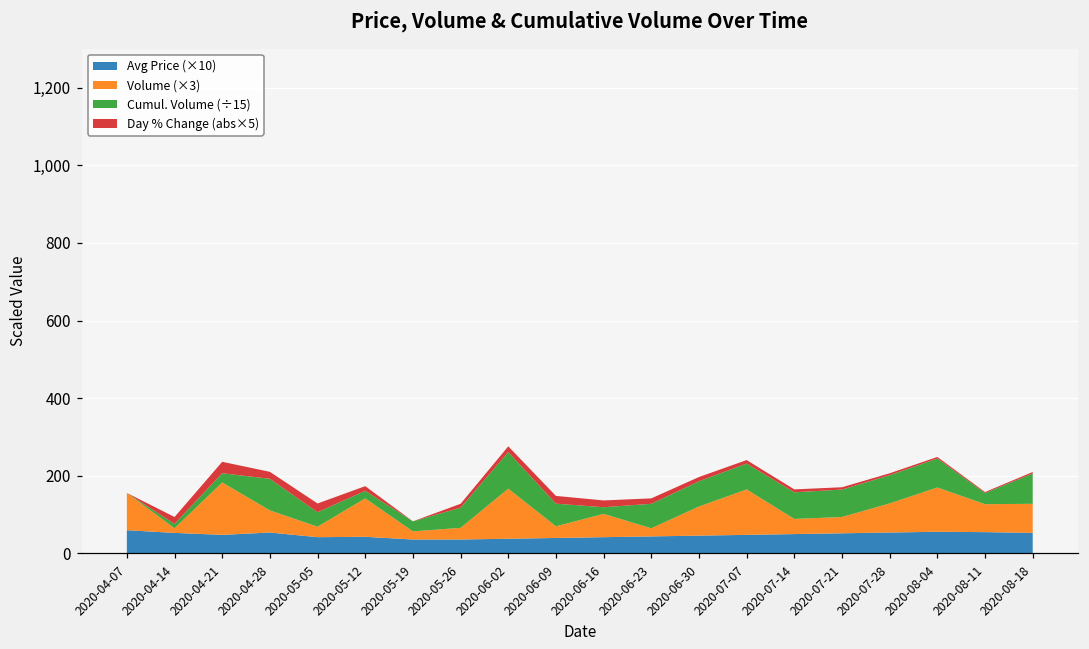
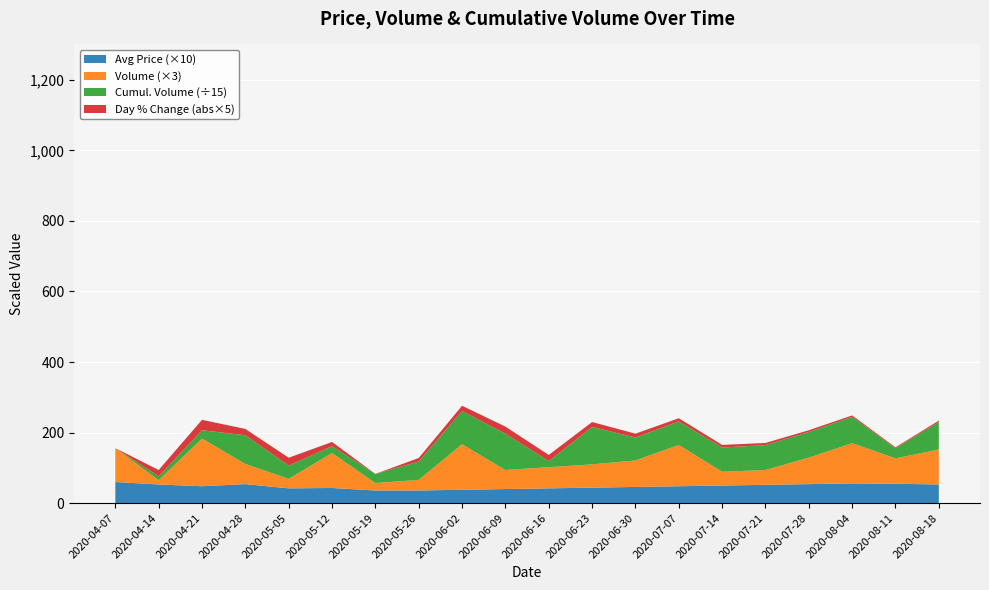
Volume (×3), 2020-06-09: 30 -> 50
Cumul. Volume (÷15), 2020-06-09: 60 -> 100
Volume (×3), 2020-06-23: 20 -> 70
Cumul. Volume (÷15), 2020-06-23: 60 -> 110
Volume (×3), 2020-08-18: 80 -> 100
